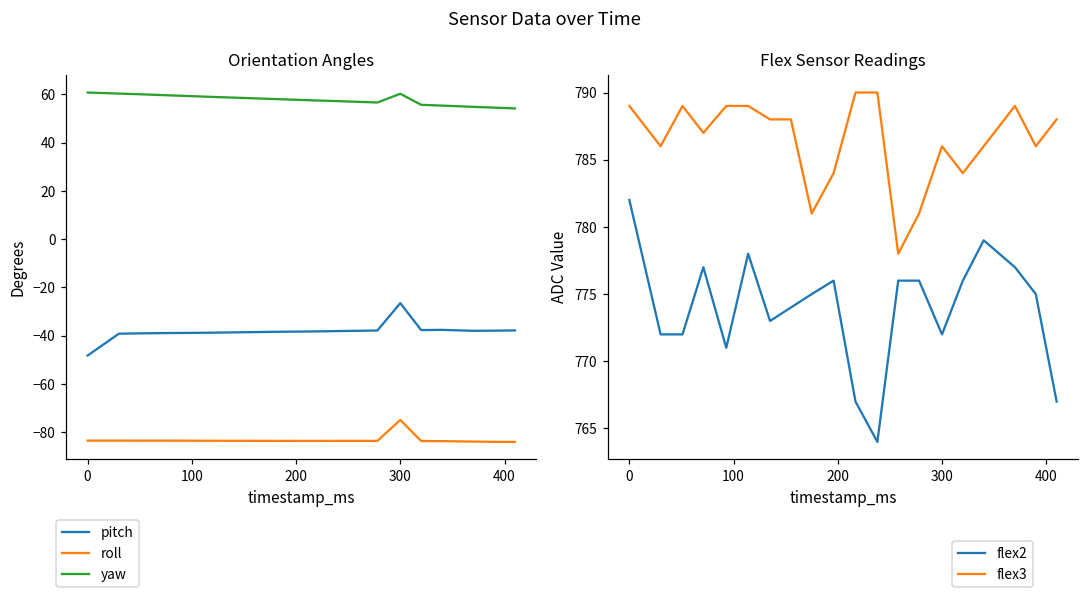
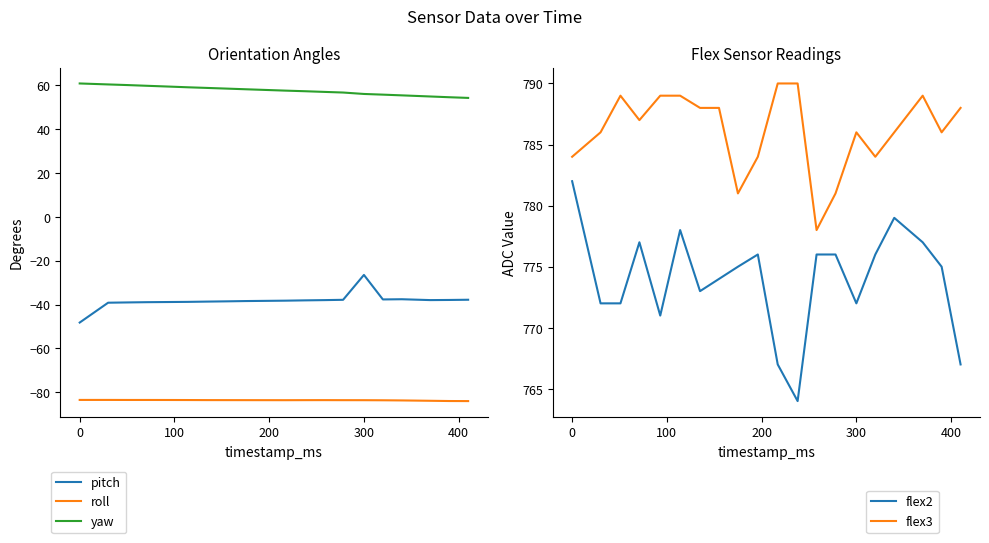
Orientation Angles, roll, 300: -75 -> -84
Orientation Angles, yaw, 300: 60 -> 56
Flex Sensor Readings, flex3, 0: 789 -> 784
